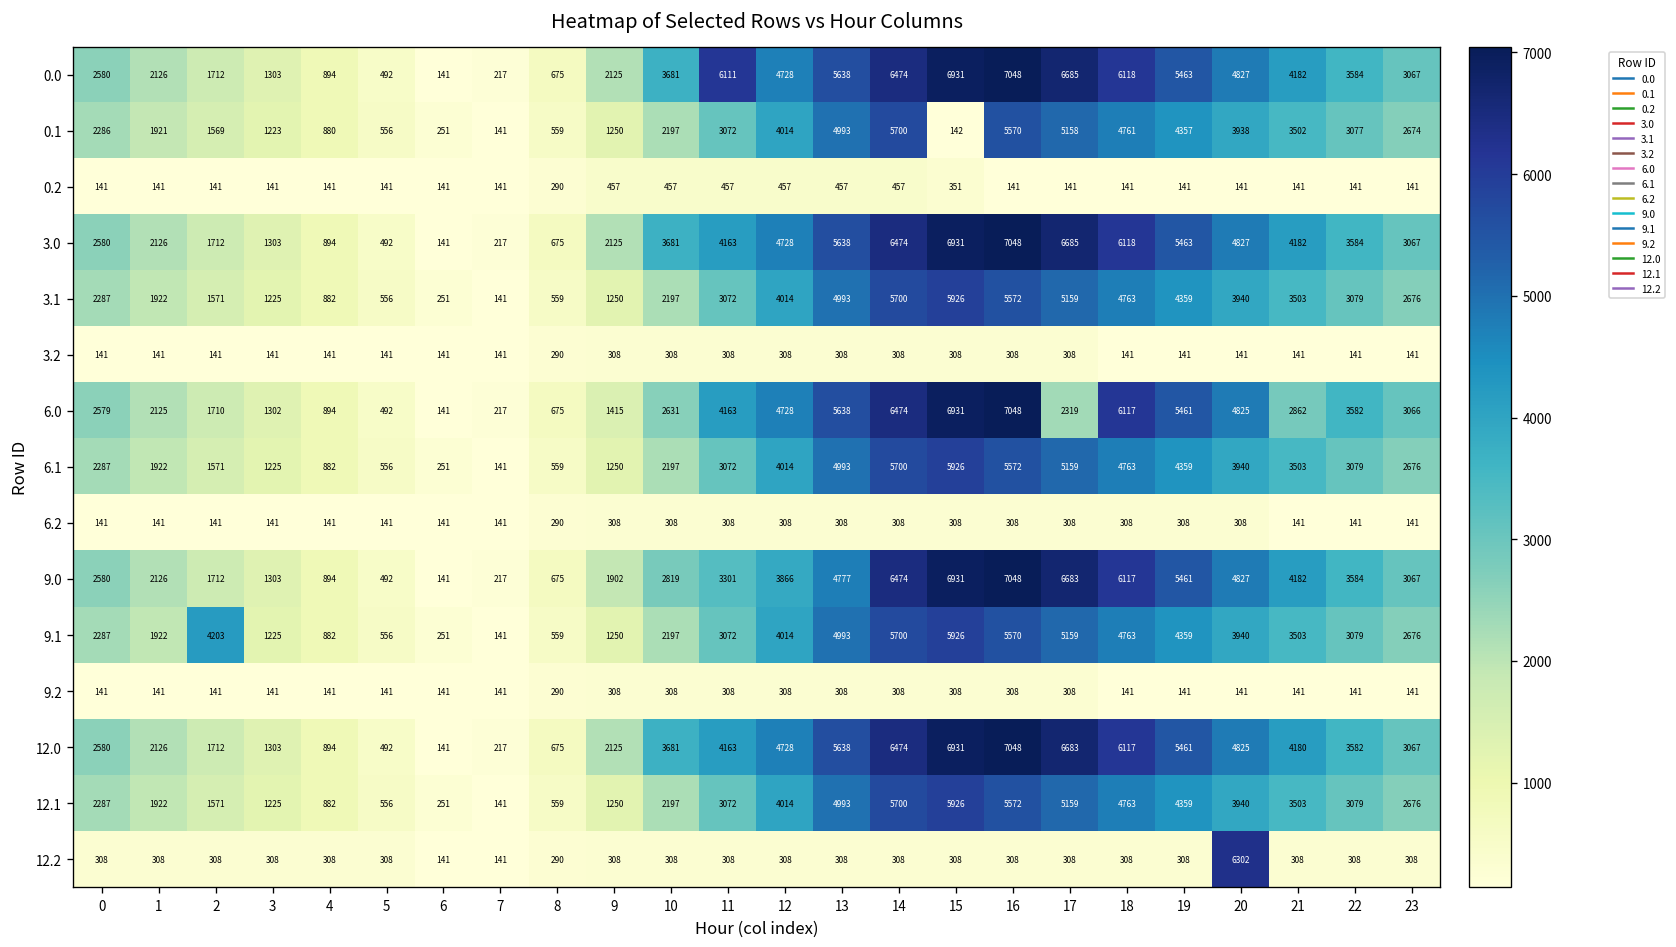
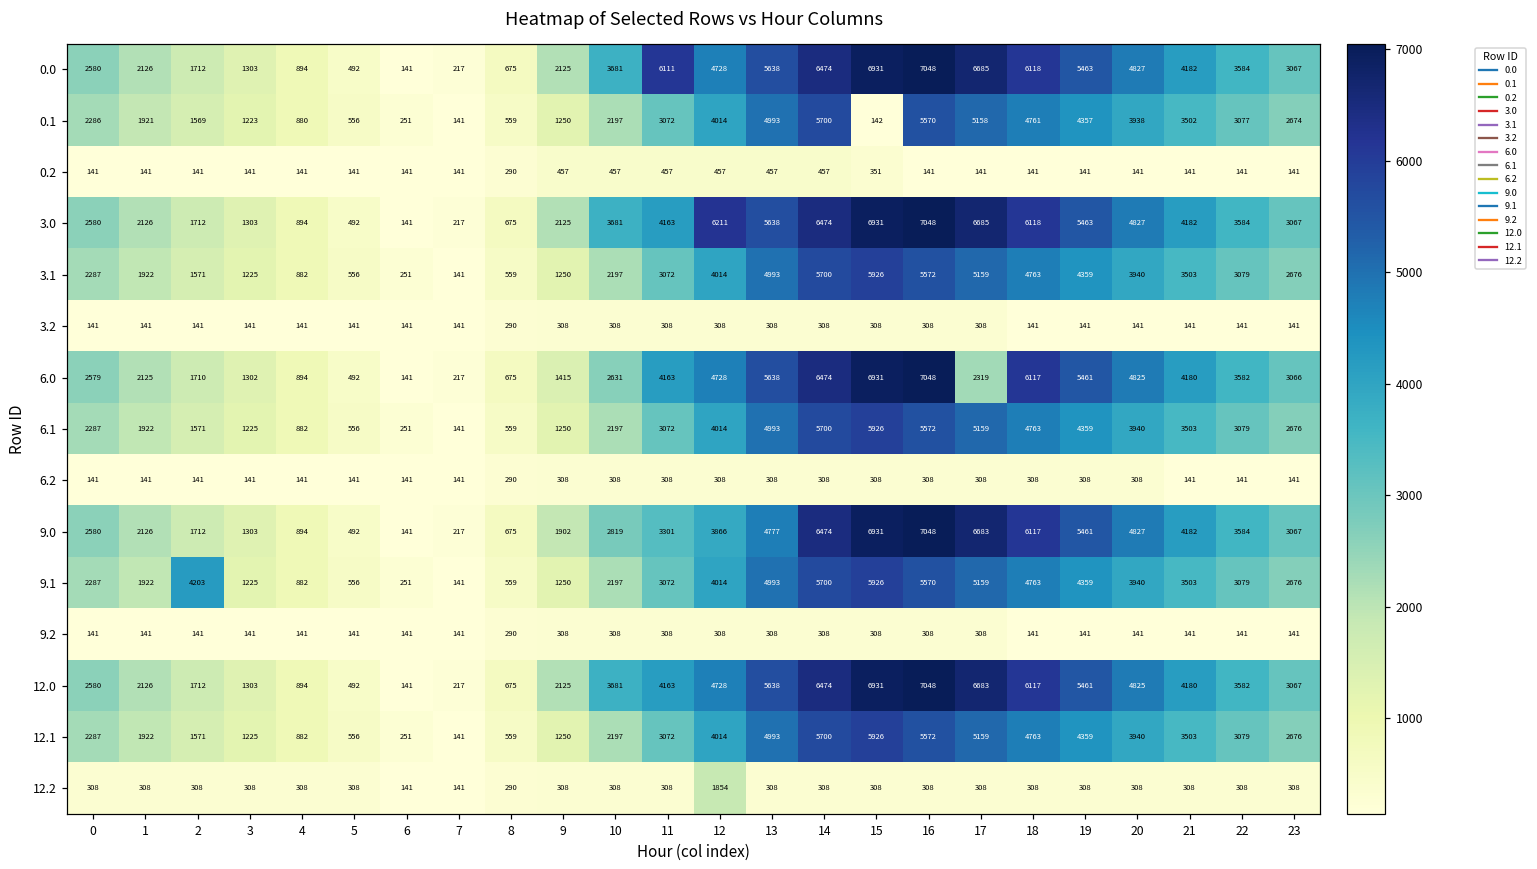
3.0, 12: 4728 -> 6211
6.0, 21: 2862 -> 4180
12.2, 12: 308 -> 1854
12.2, 20: 6302 -> 308
